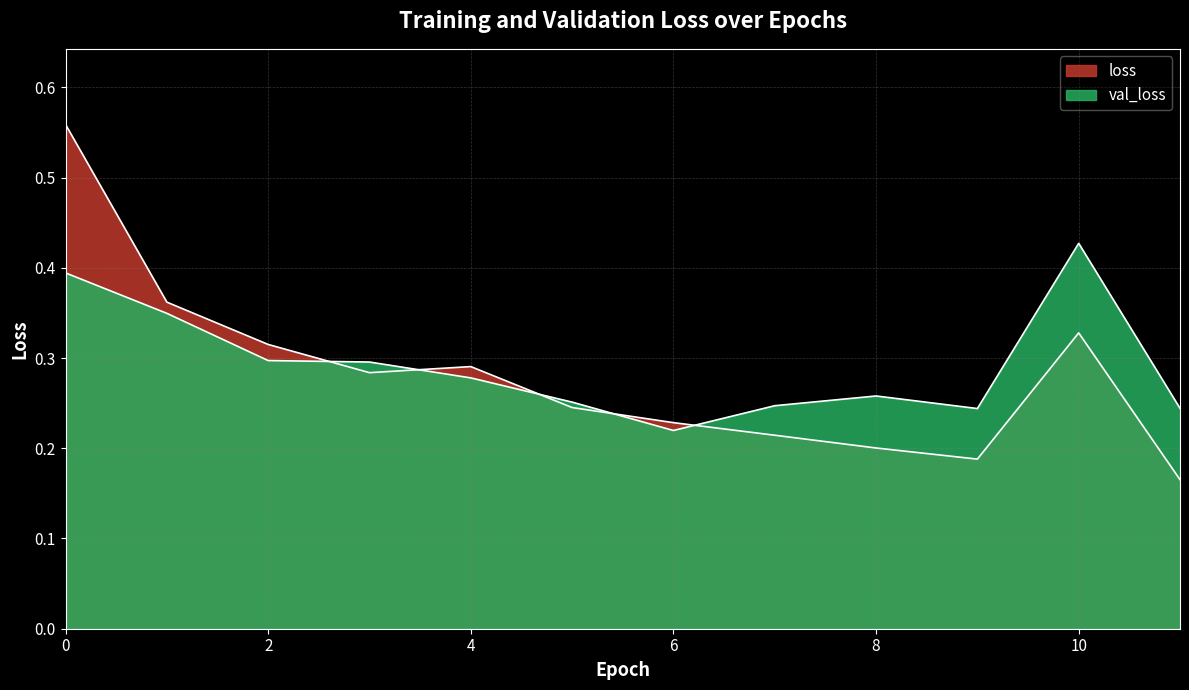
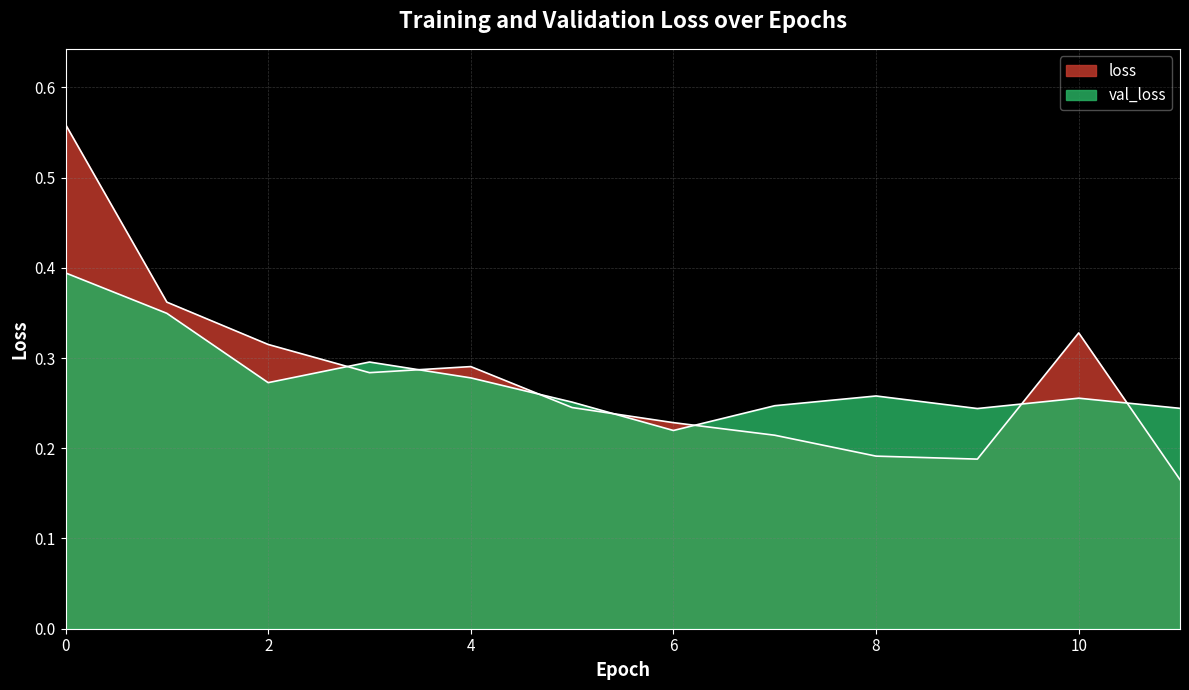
val_loss, 2: 0.30 -> 0.27
loss, 8: 0.20 -> 0.19
val_loss, 10: 0.43 -> 0.26
